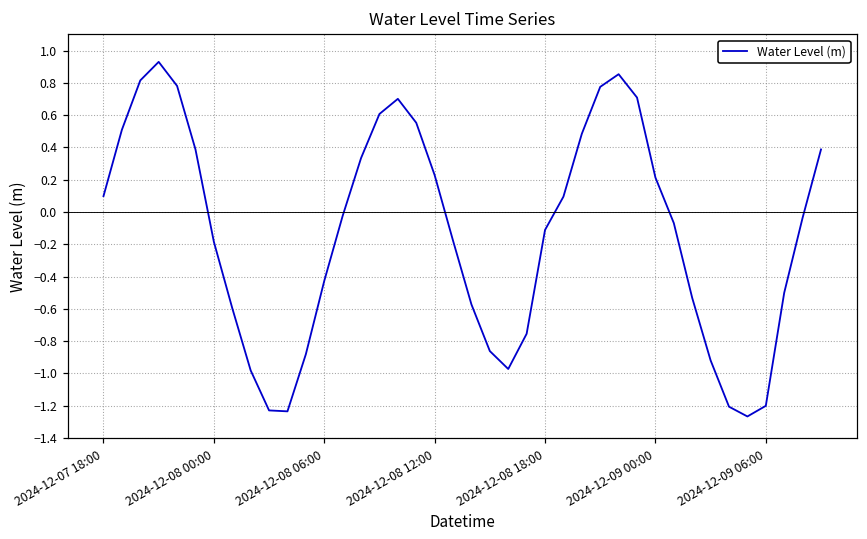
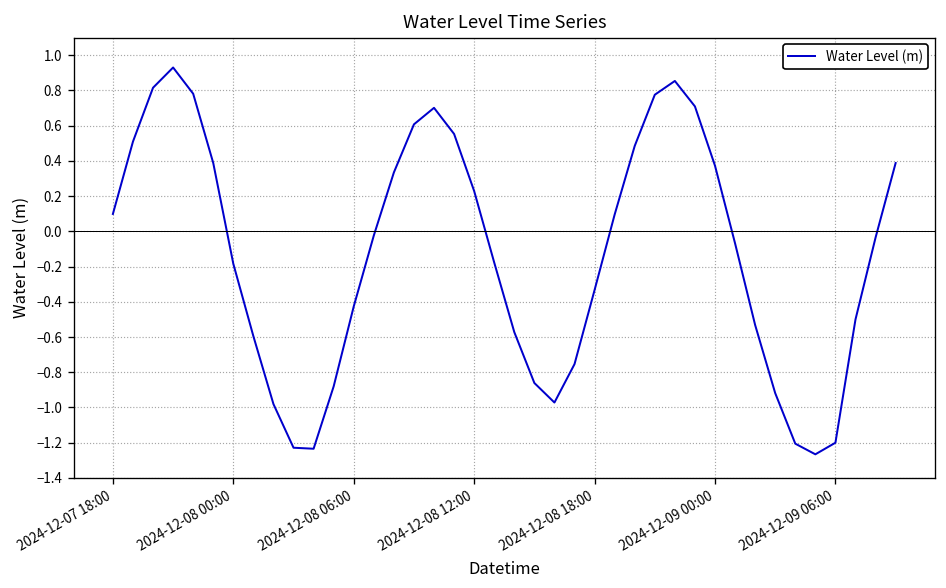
2024-12-08 18:00: -0.11 -> -0.33
2024-12-09 00:00: 0.21 -> 0.37
